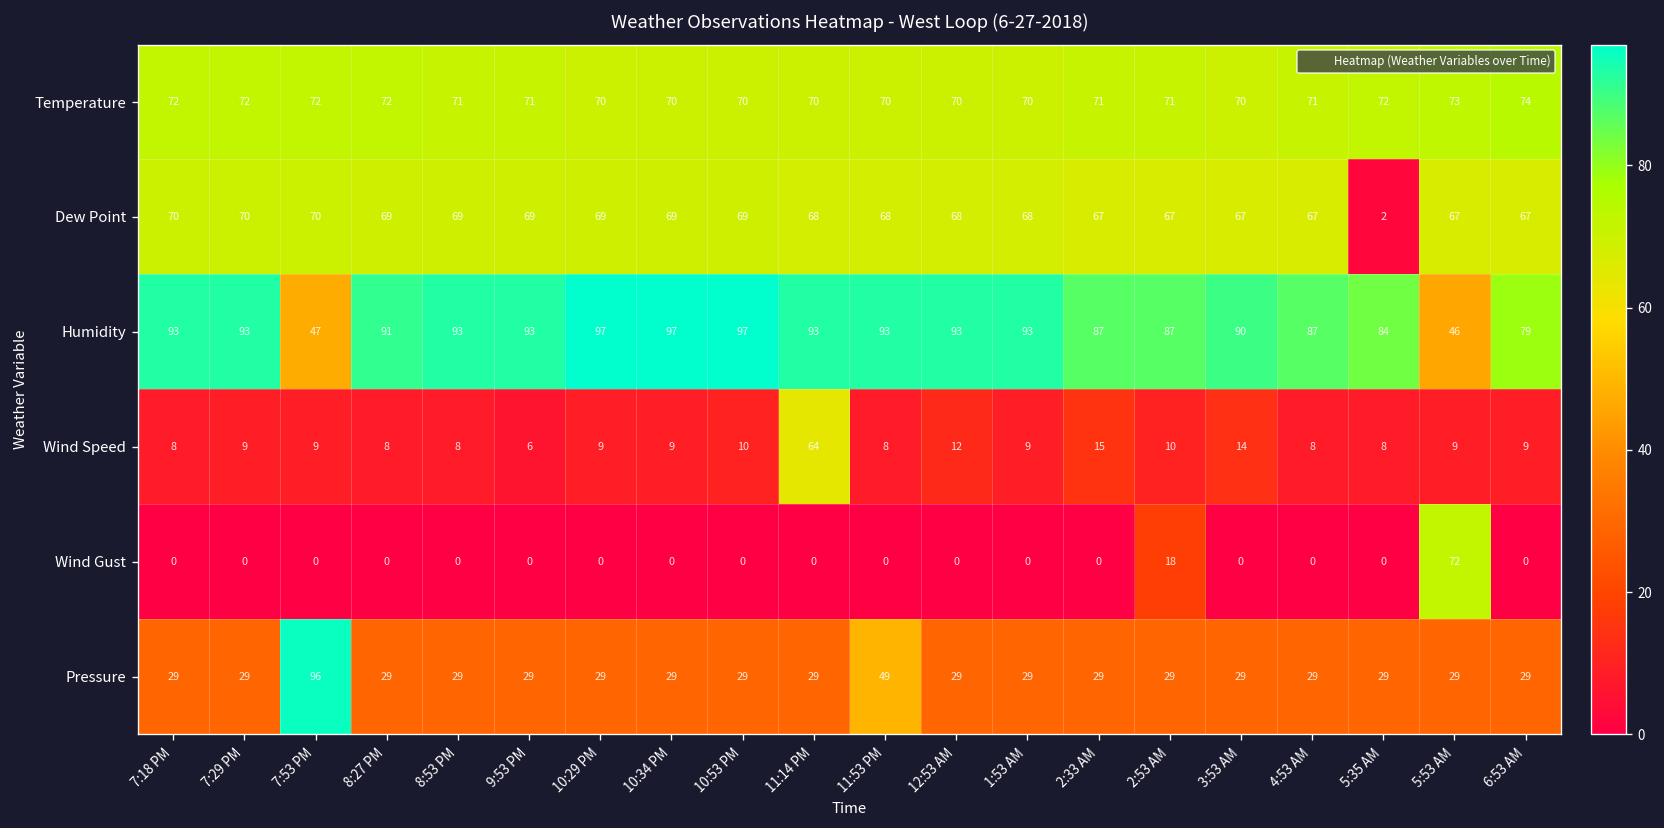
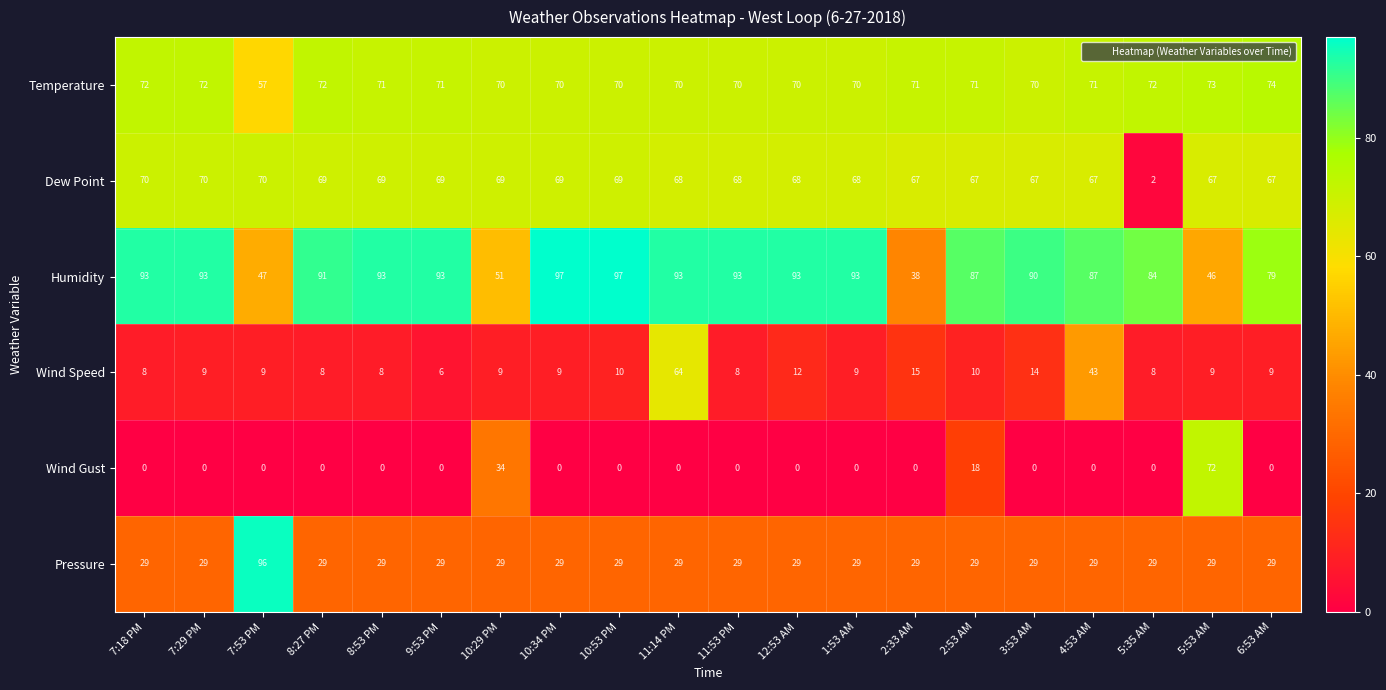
Temperature, 7:53 PM: 72 -> 57
Humidity, 10:29 PM: 97 -> 51
Humidity, 2:33 AM: 87 -> 38
Wind Speed, 4:53 AM: 8 -> 43
Wind Gust, 10:29 PM: 0 -> 34
Pressure, 11:53 PM: 49 -> 29
